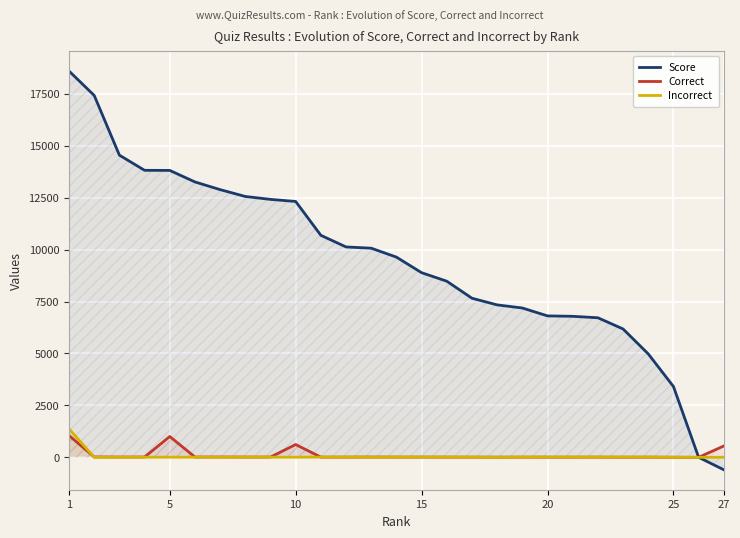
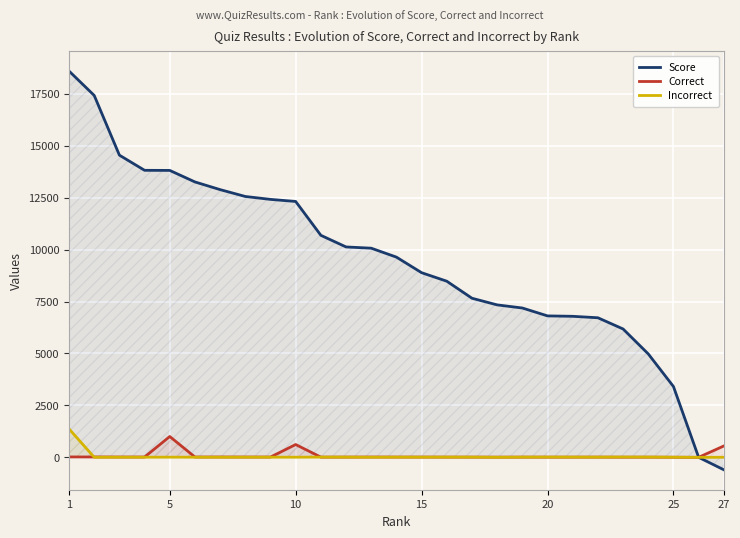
Correct, 1: 1100 -> 0
